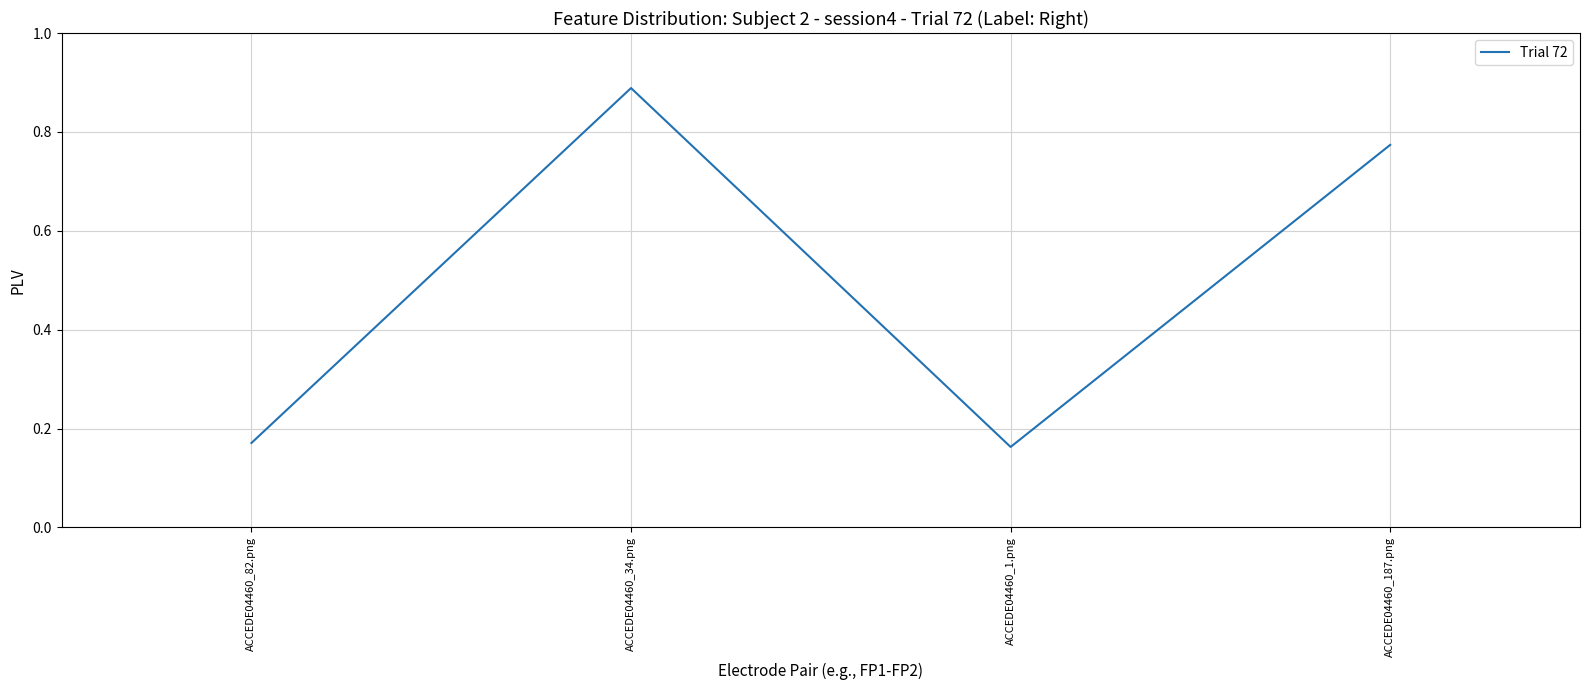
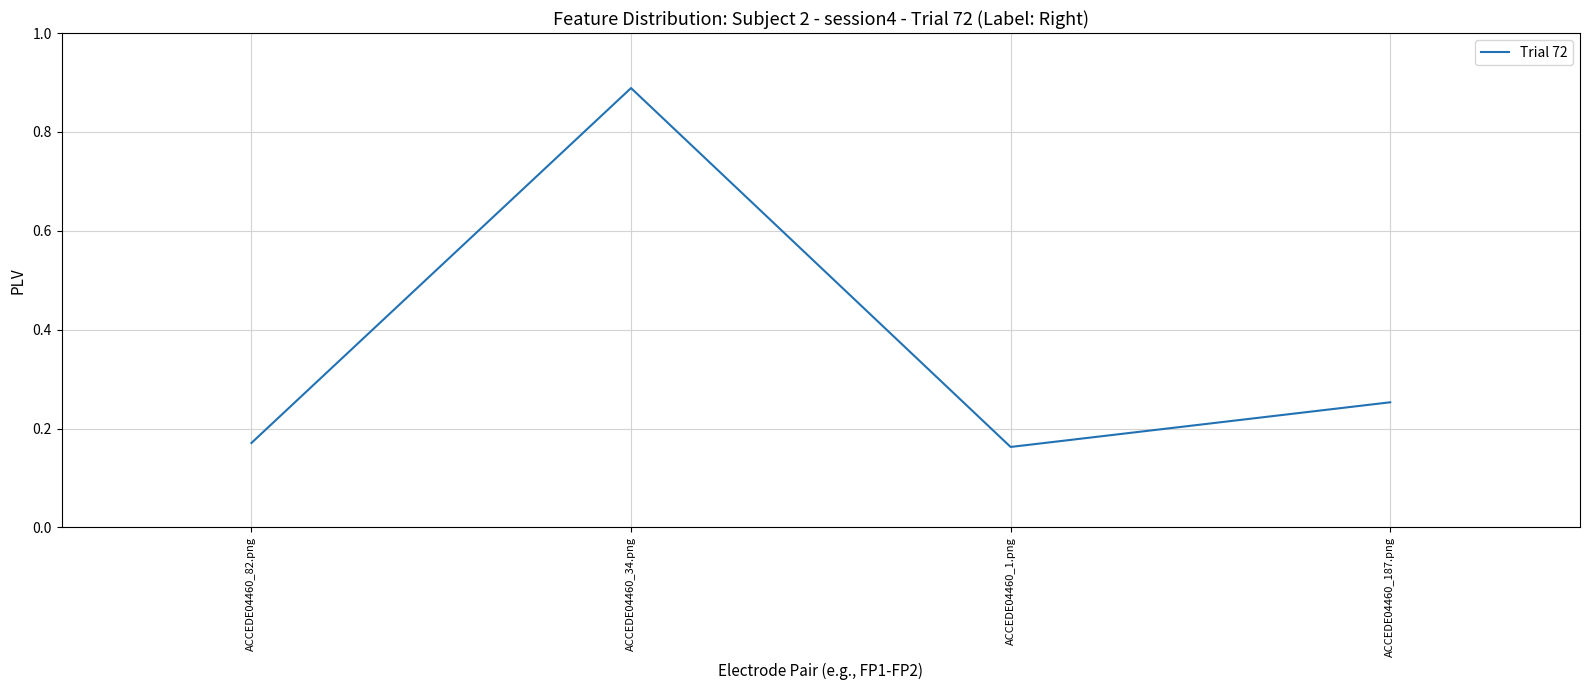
ACCEDE04460_187.png: 0.77 -> 0.25
